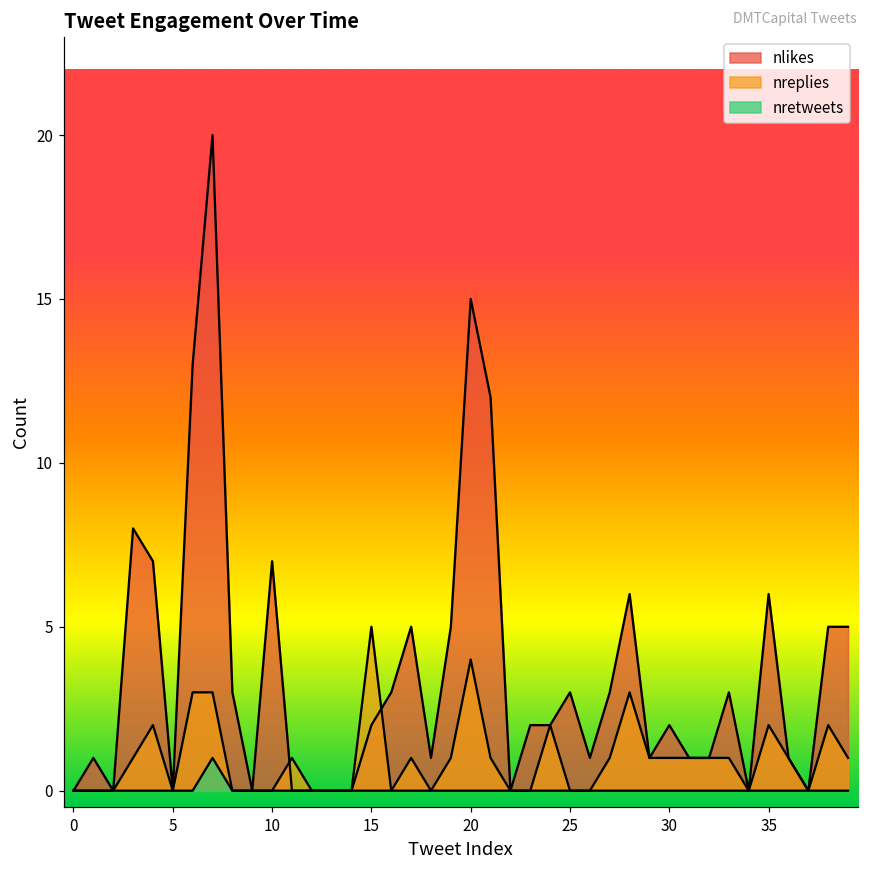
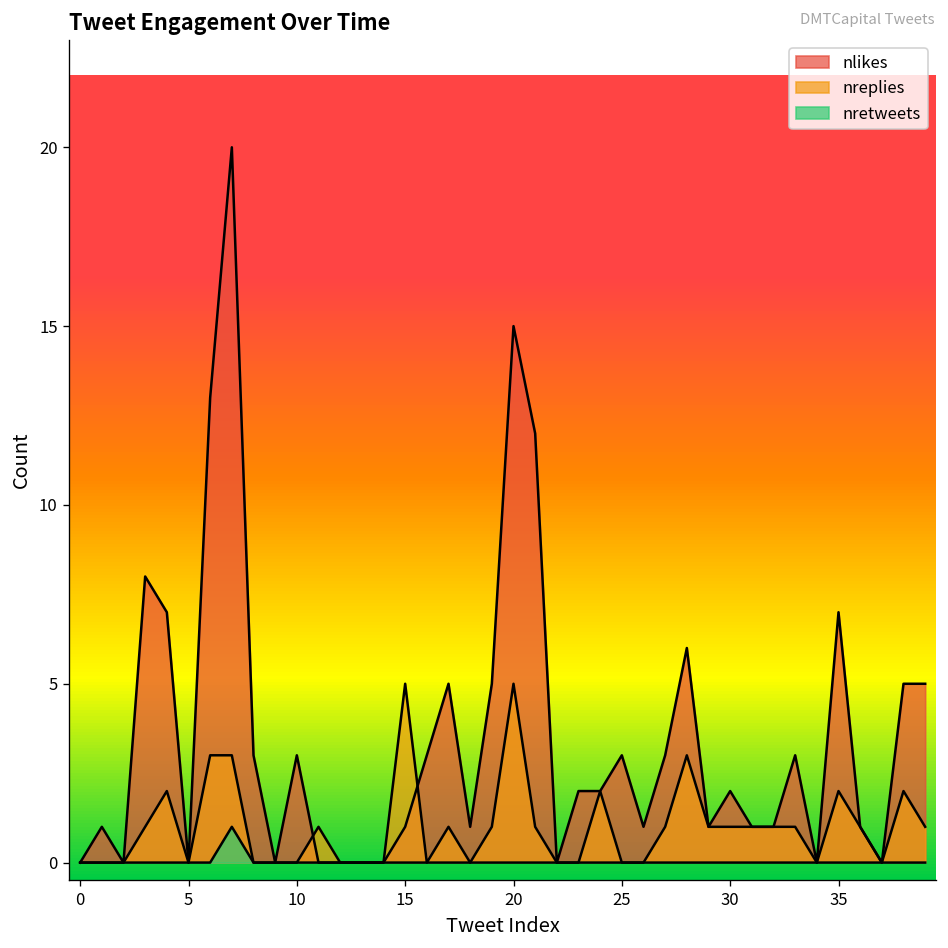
nlikes, 10: 7 -> 3
nlikes, 15: 2 -> 1
nreplies, 20: 4 -> 5
nlikes, 35: 6 -> 7
